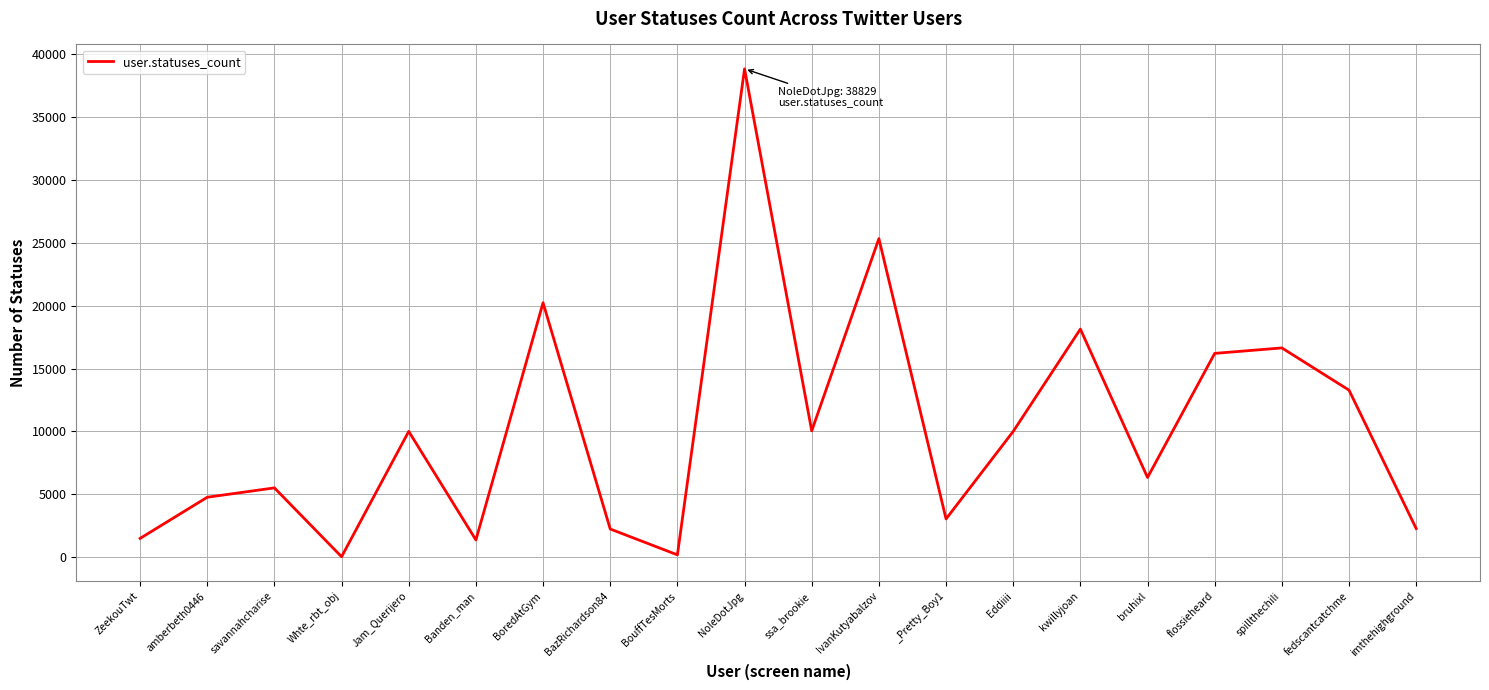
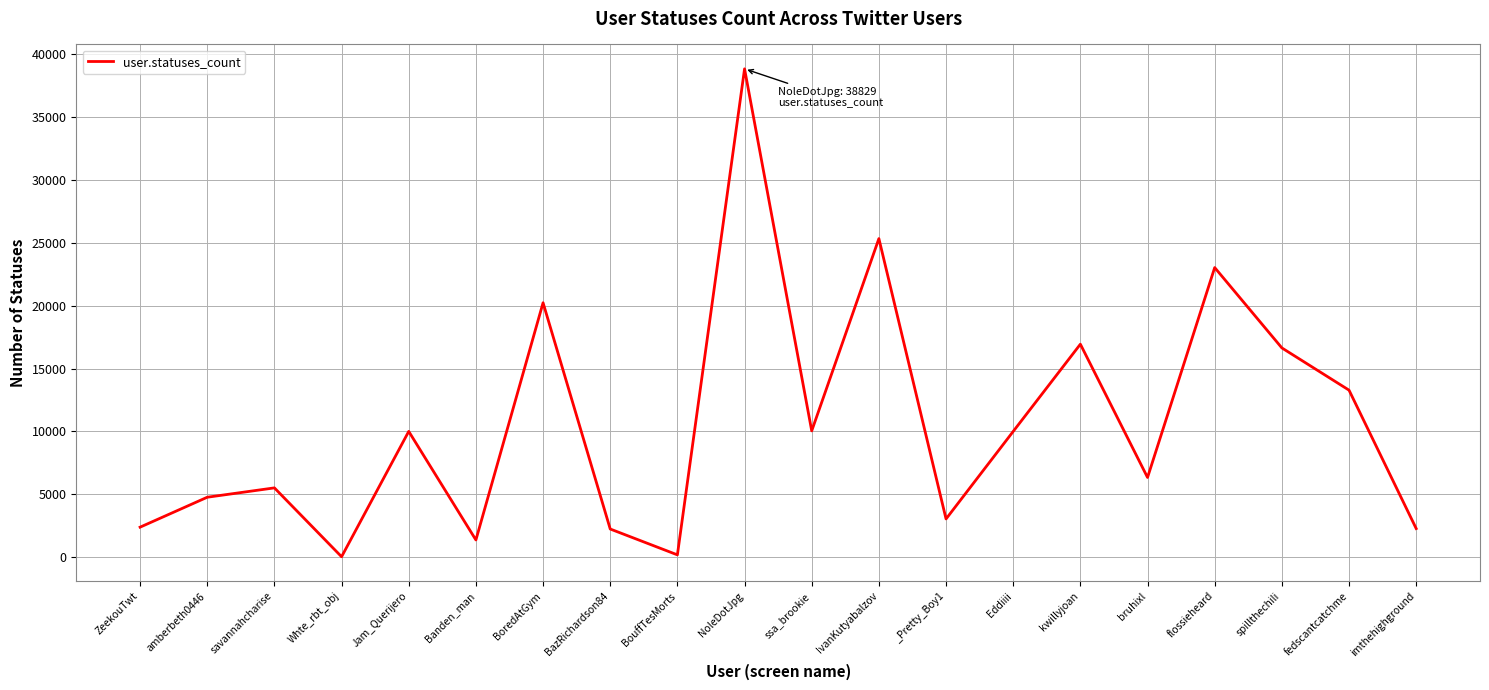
ZeekouTwt: 1500 -> 2400
kwillyjoan: 18100 -> 16900
flossieheard: 16200 -> 23000
